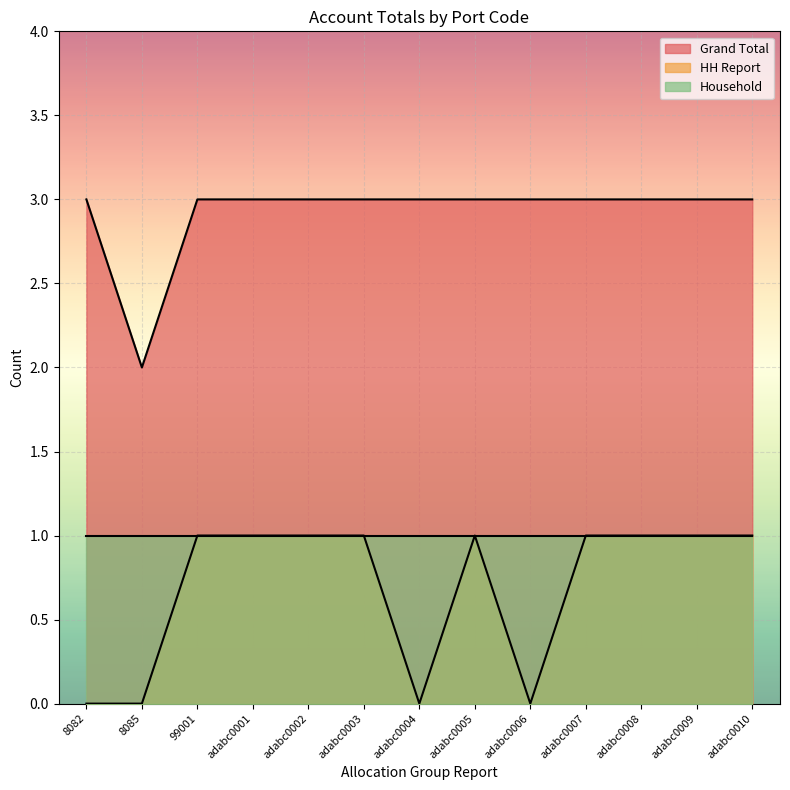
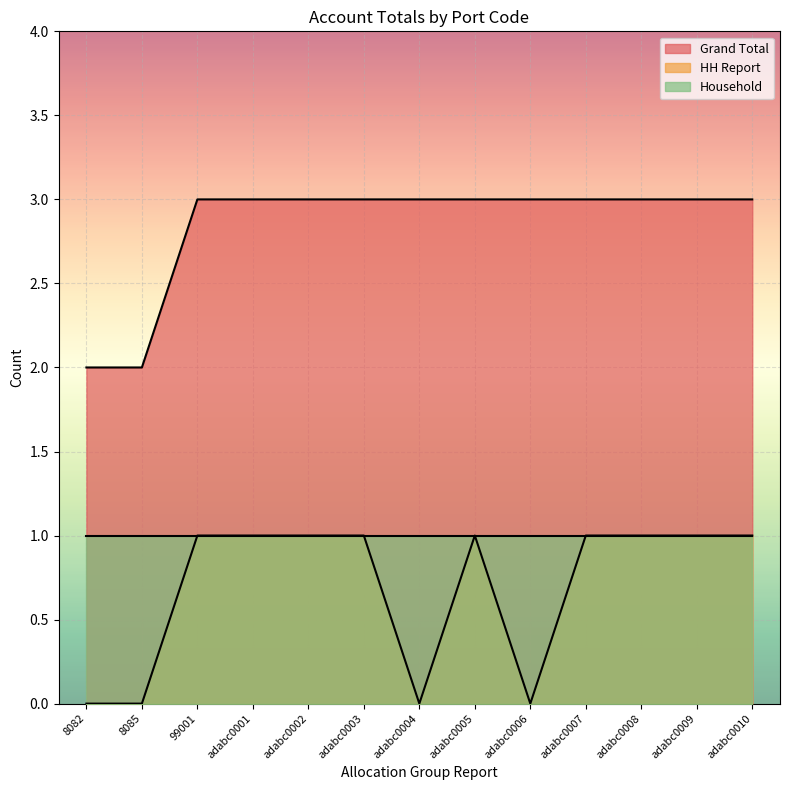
Grand Total, 8082: 3 -> 2
